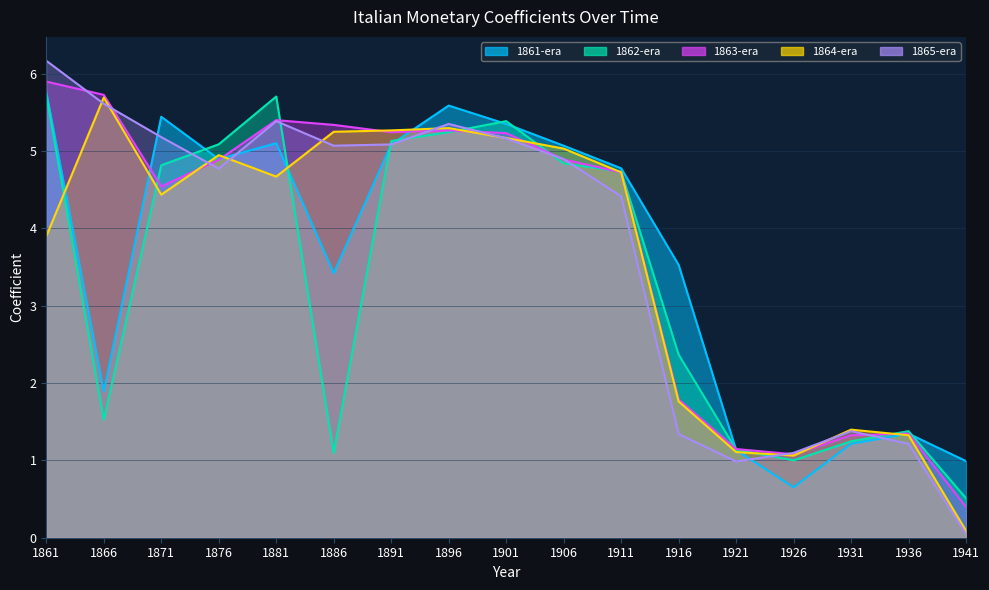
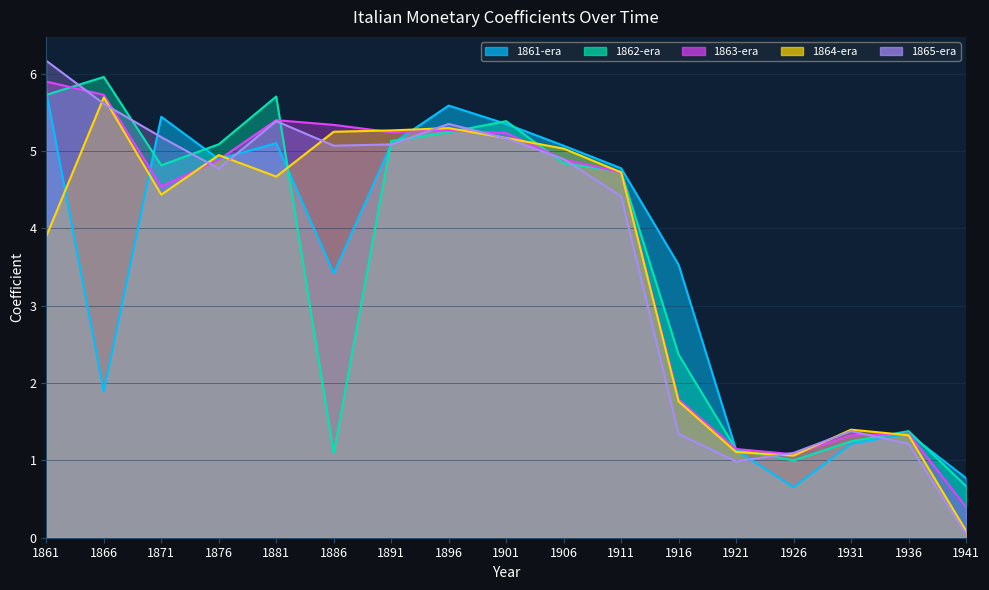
1862-era, 1866: 1.5 -> 6.0
1861-era, 1941: 1.0 -> 0.8
1862-era, 1941: 0.5 -> 0.7
